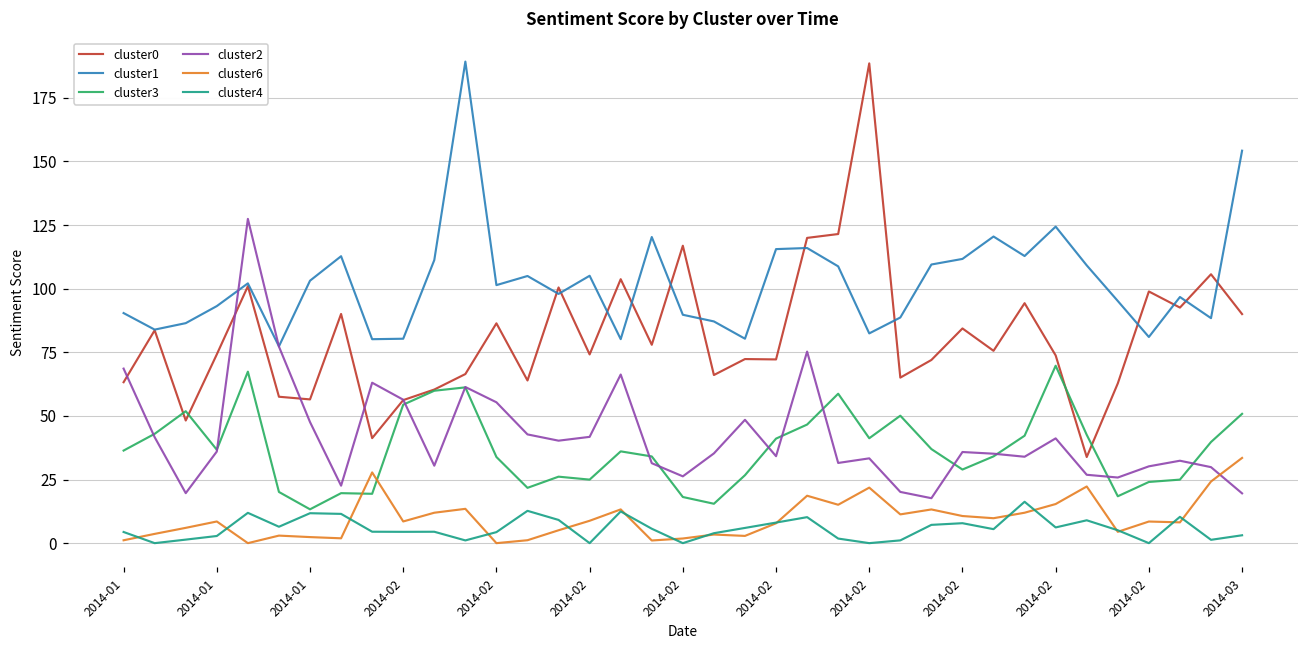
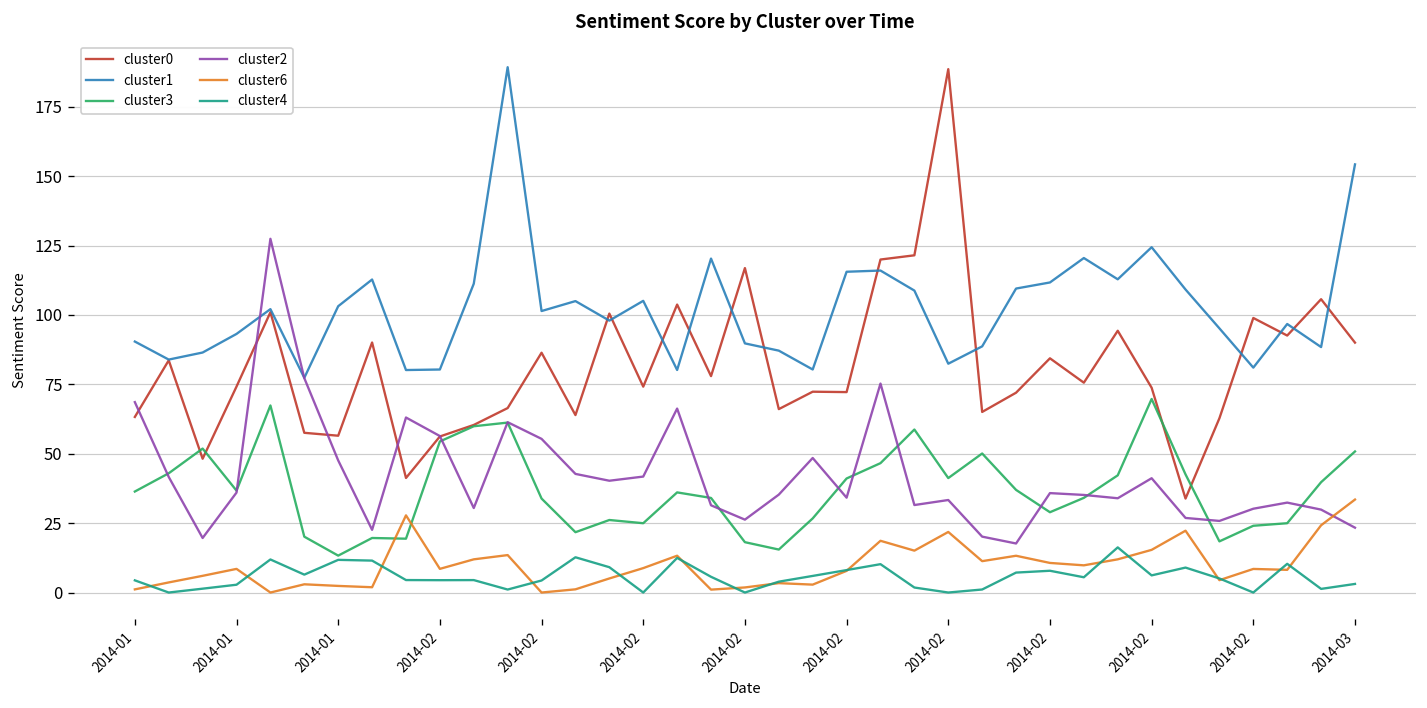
cluster2, 2014-03: 20 -> 23
